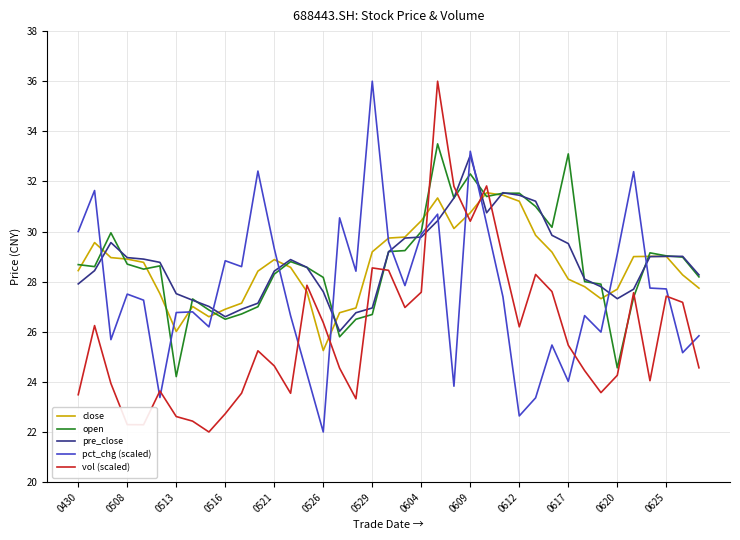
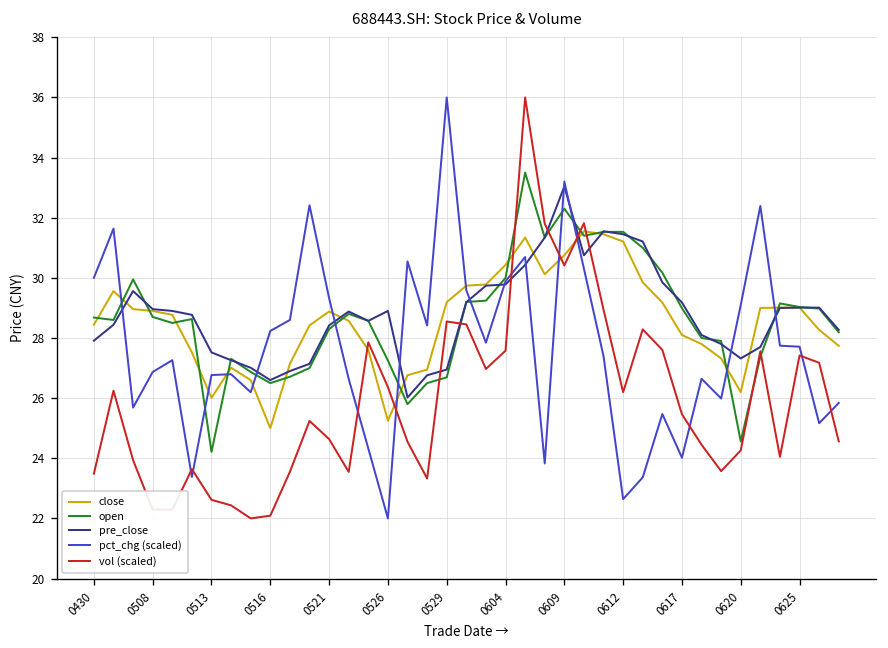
pct_chg (scaled), 0508: 27.5 -> 26.9
close, 0516: 26.9 -> 25.0
pct_chg (scaled), 0516: 28.8 -> 28.2
vol (scaled), 0516: 22.7 -> 22.1
open, 0526: 28.2 -> 27.3
pre_close, 0526: 27.6 -> 28.9
open, 0617: 33.1 -> 29.0
pre_close, 0617: 29.5 -> 29.2
close, 0620: 27.7 -> 26.2
